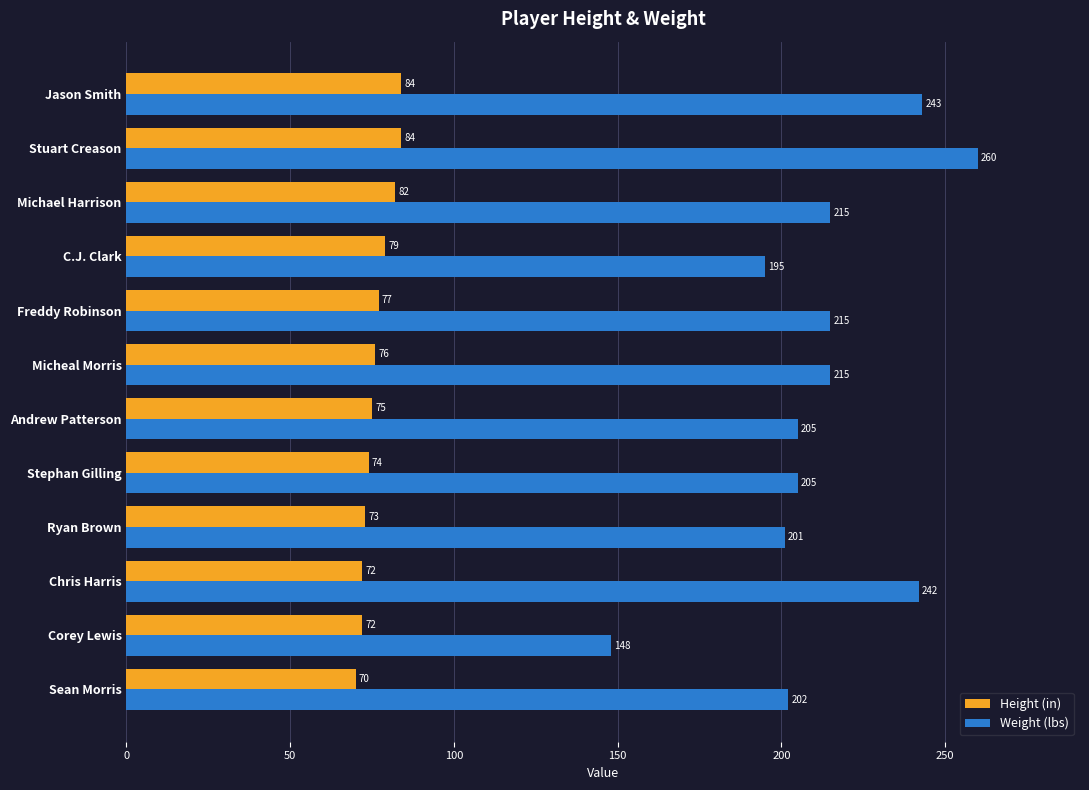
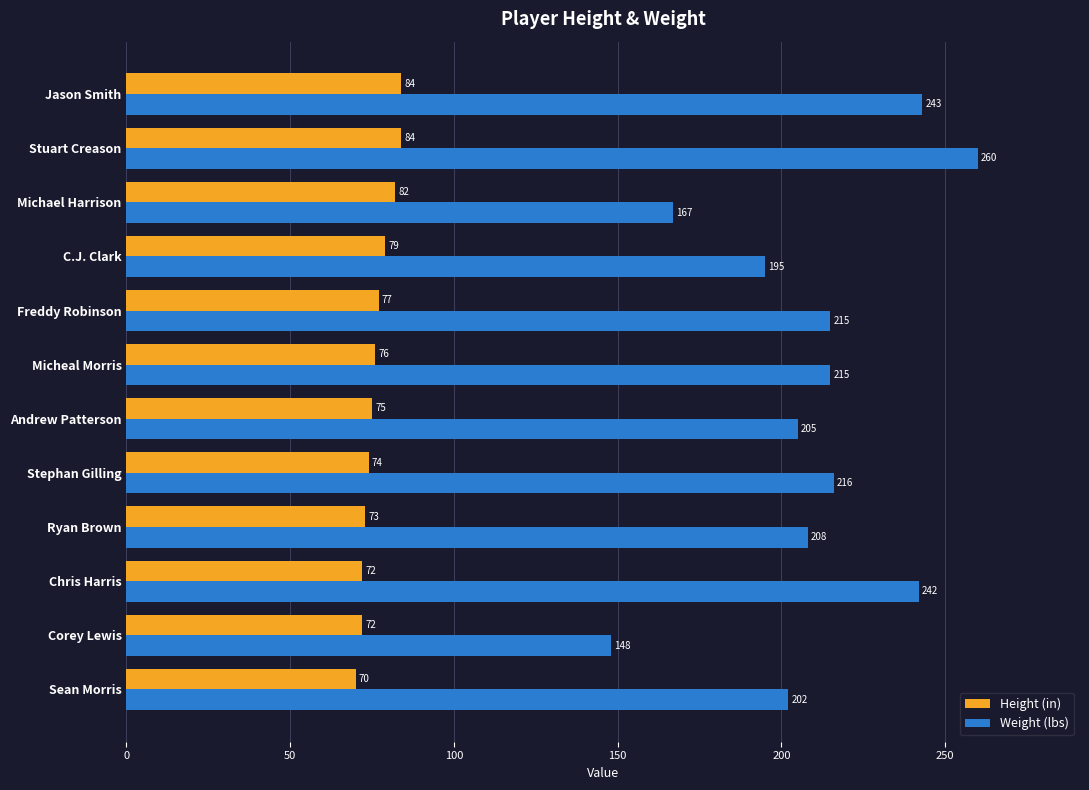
Weight (lbs), Michael Harrison: 215 -> 167
Weight (lbs), Stephan Gilling: 205 -> 216
Weight (lbs), Ryan Brown: 201 -> 208
